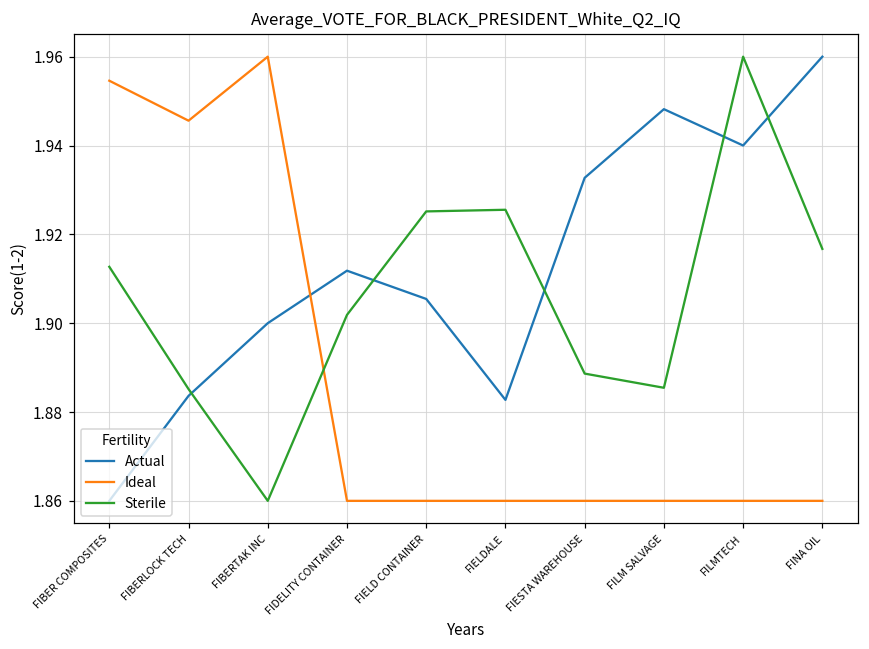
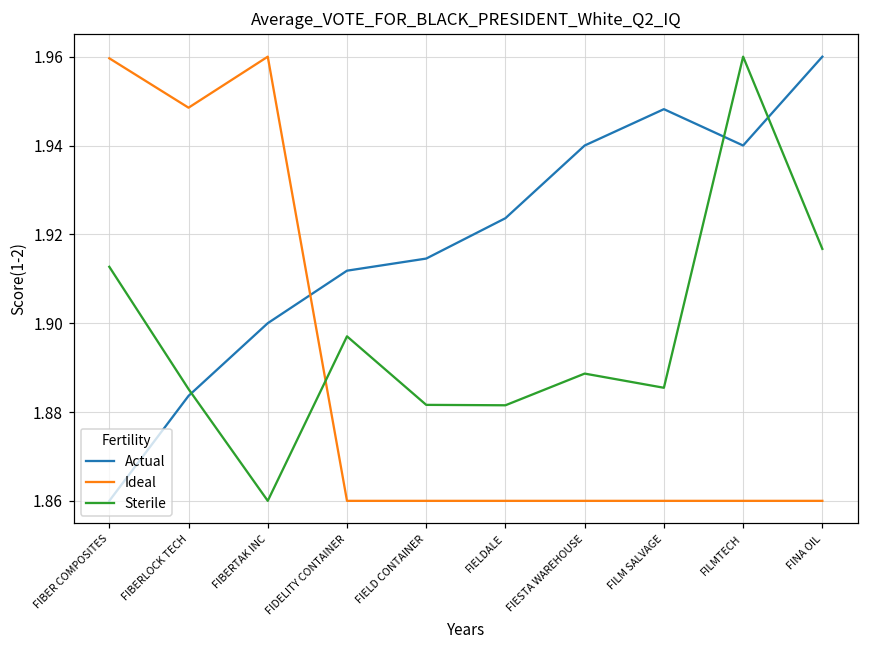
Ideal, FIBER COMPOSITES: 1.955 -> 1.960
Ideal, FIBERLOCK TECH: 1.946 -> 1.949
Sterile, FIDELITY CONTAINER: 1.902 -> 1.897
Actual, FIELD CONTAINER: 1.905 -> 1.915
Sterile, FIELD CONTAINER: 1.925 -> 1.882
Actual, FIELDALE: 1.883 -> 1.924
Sterile, FIELDALE: 1.926 -> 1.882
Actual, FIESTA WAREHOUSE: 1.933 -> 1.940
